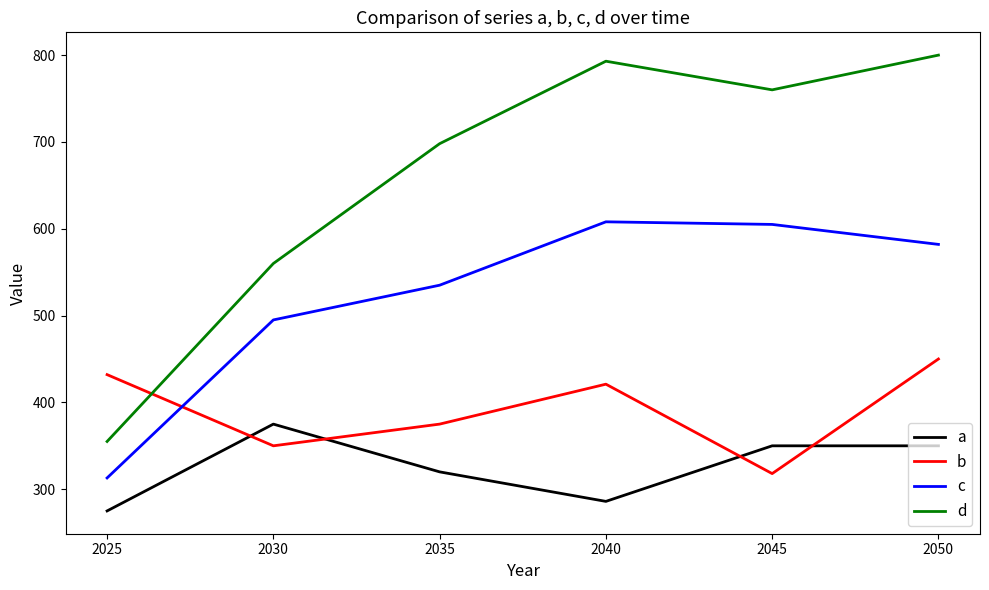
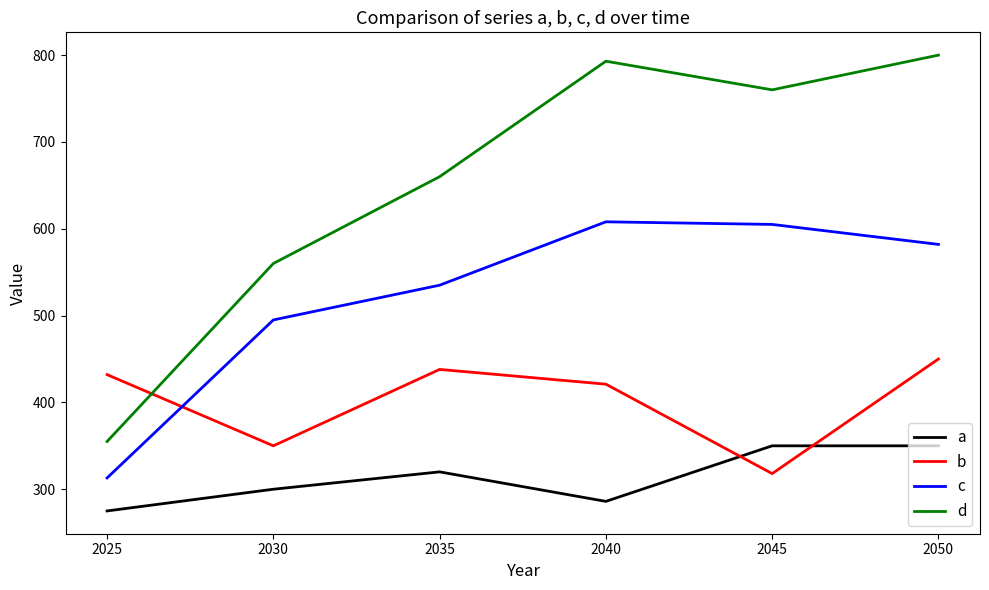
a, 2030: 380 -> 300
b, 2035: 380 -> 440
d, 2035: 700 -> 660
